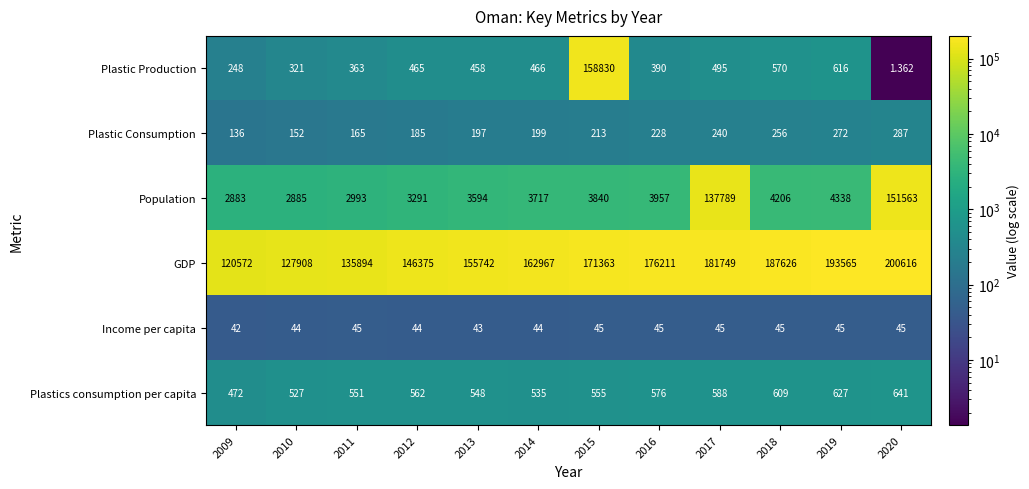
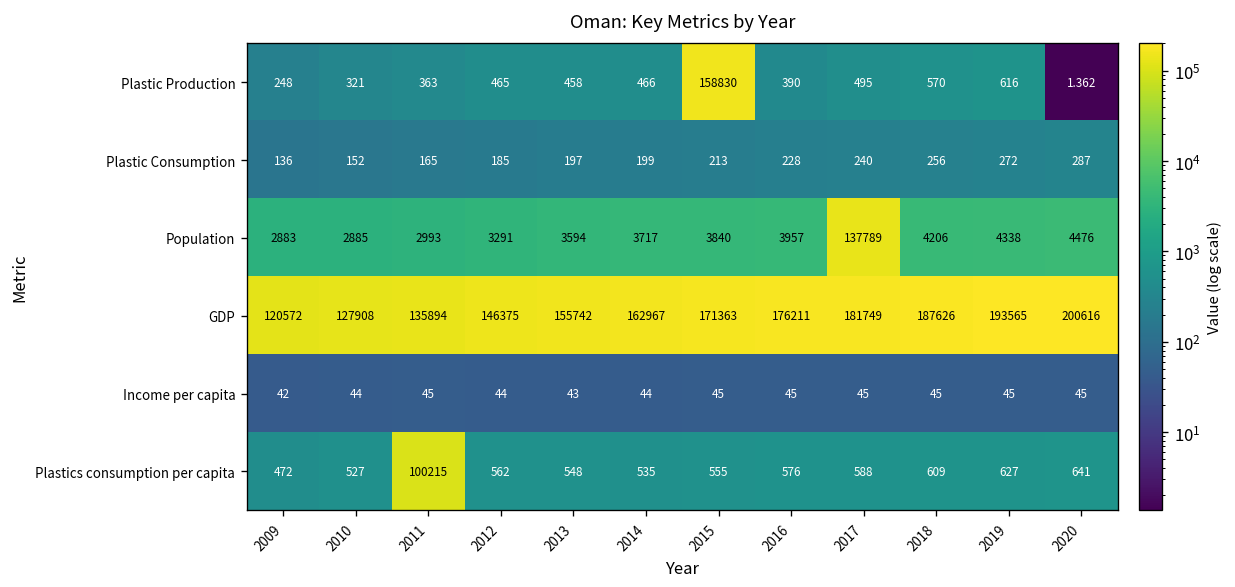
Population, 2020: 151563 -> 4476
Plastics consumption per capita, 2011: 551 -> 100215
